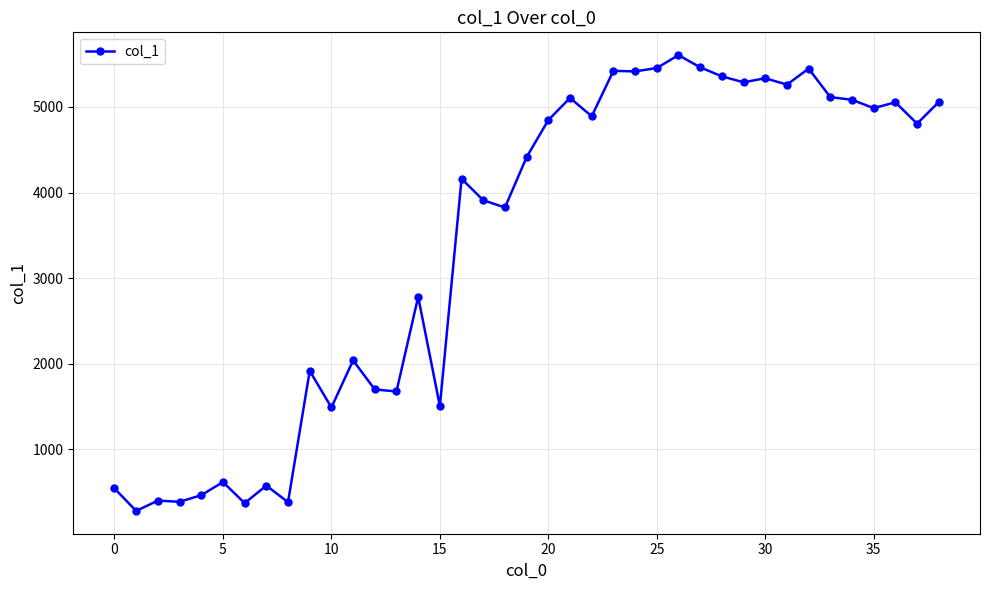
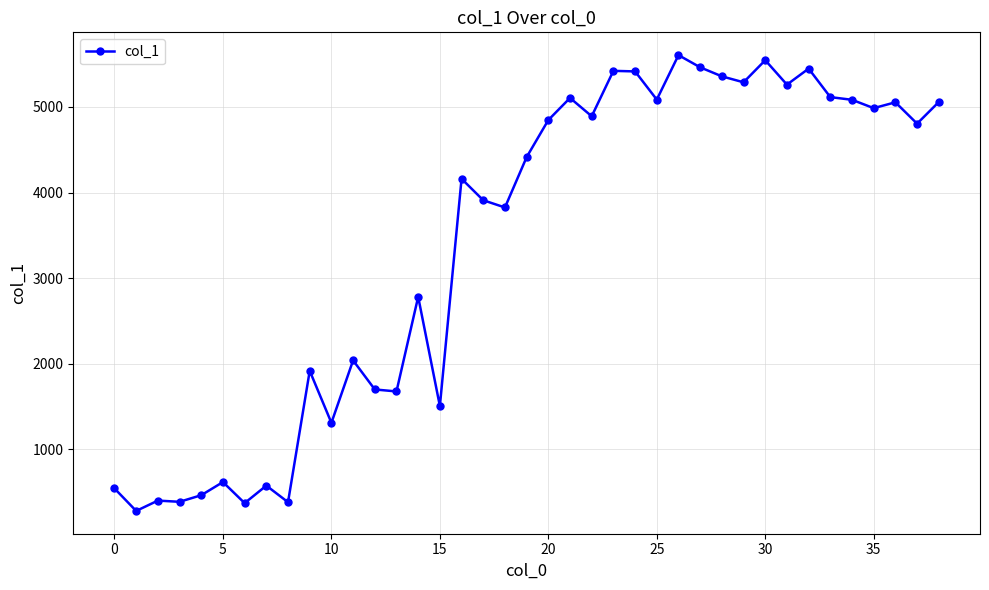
10: 1500 -> 1300
25: 5500 -> 5100
30: 5300 -> 5500
